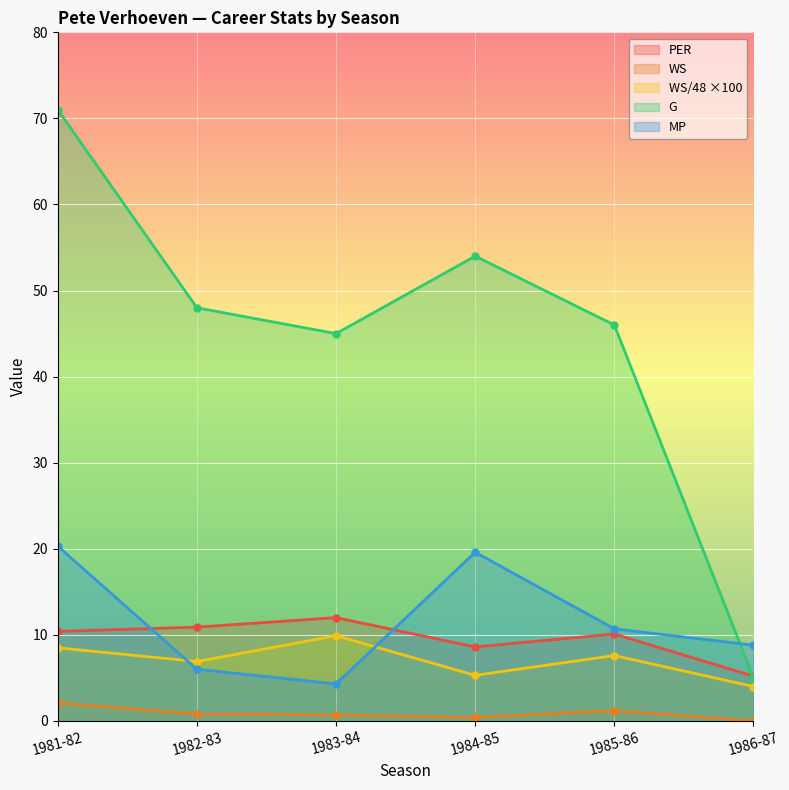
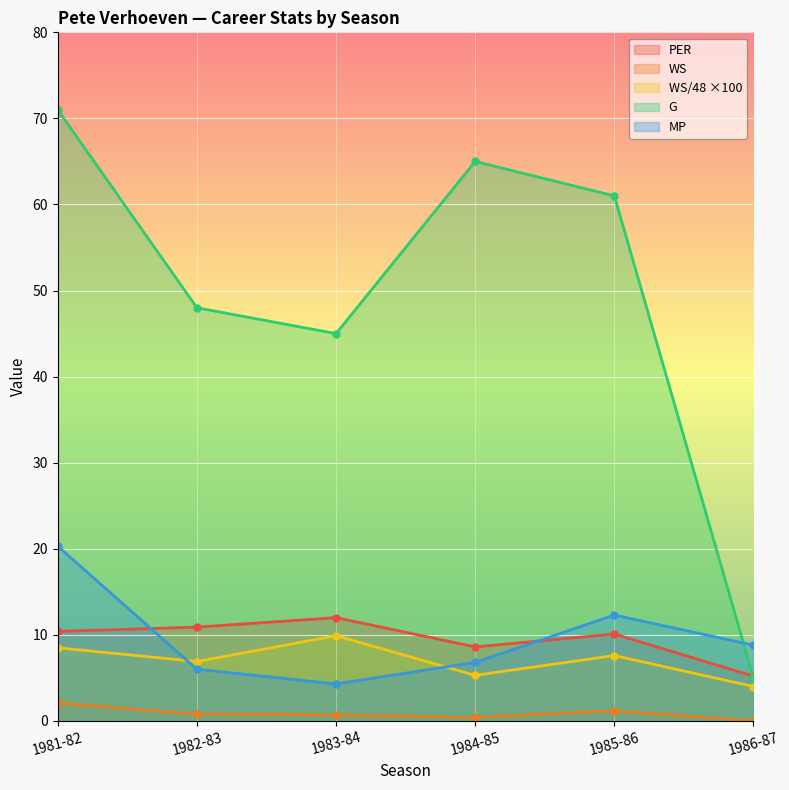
G, 1984-85: 54 -> 65
MP, 1984-85: 20 -> 7
G, 1985-86: 46 -> 61
MP, 1985-86: 11 -> 12
